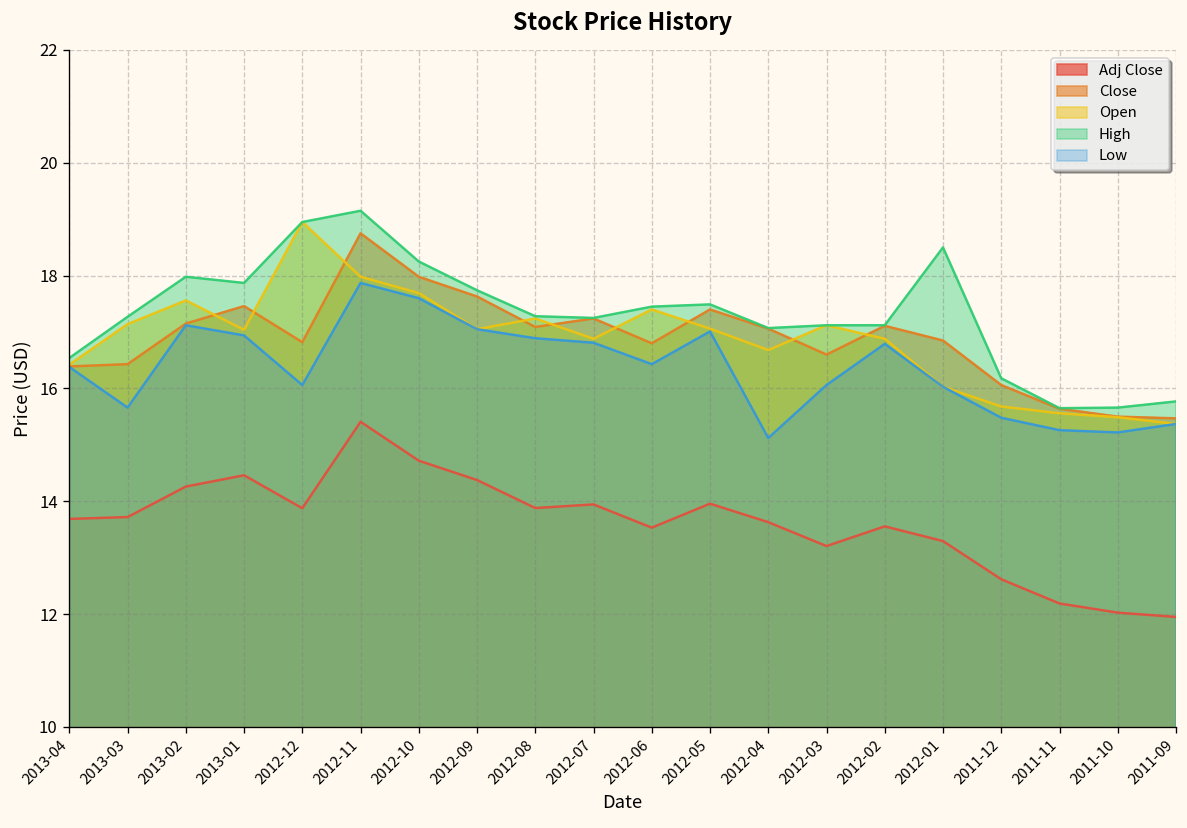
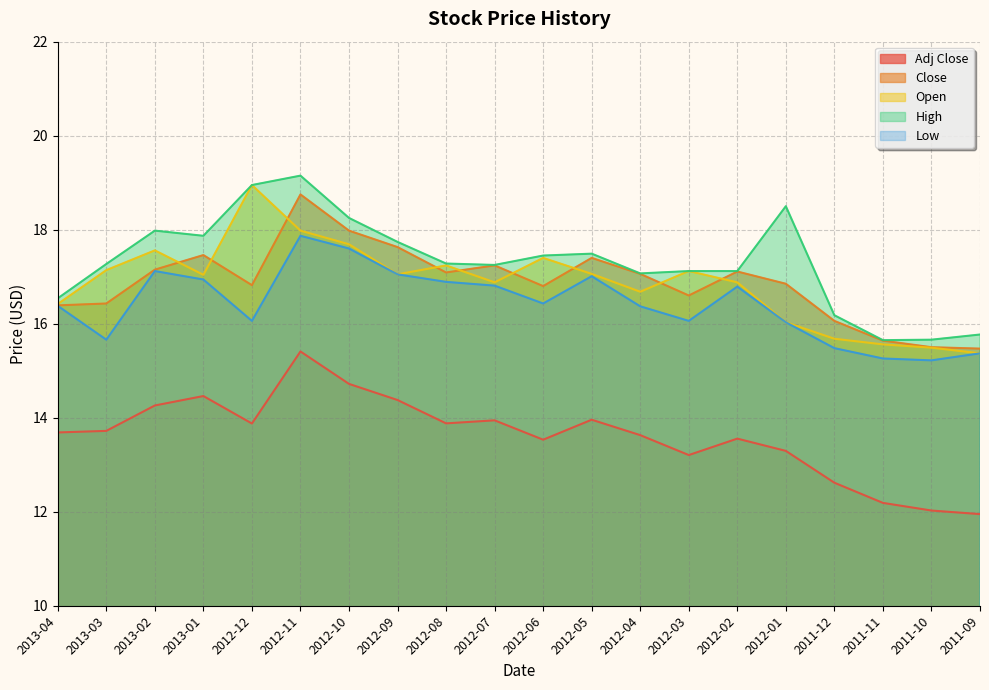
Low, 2012-04: 15.1 -> 16.4
